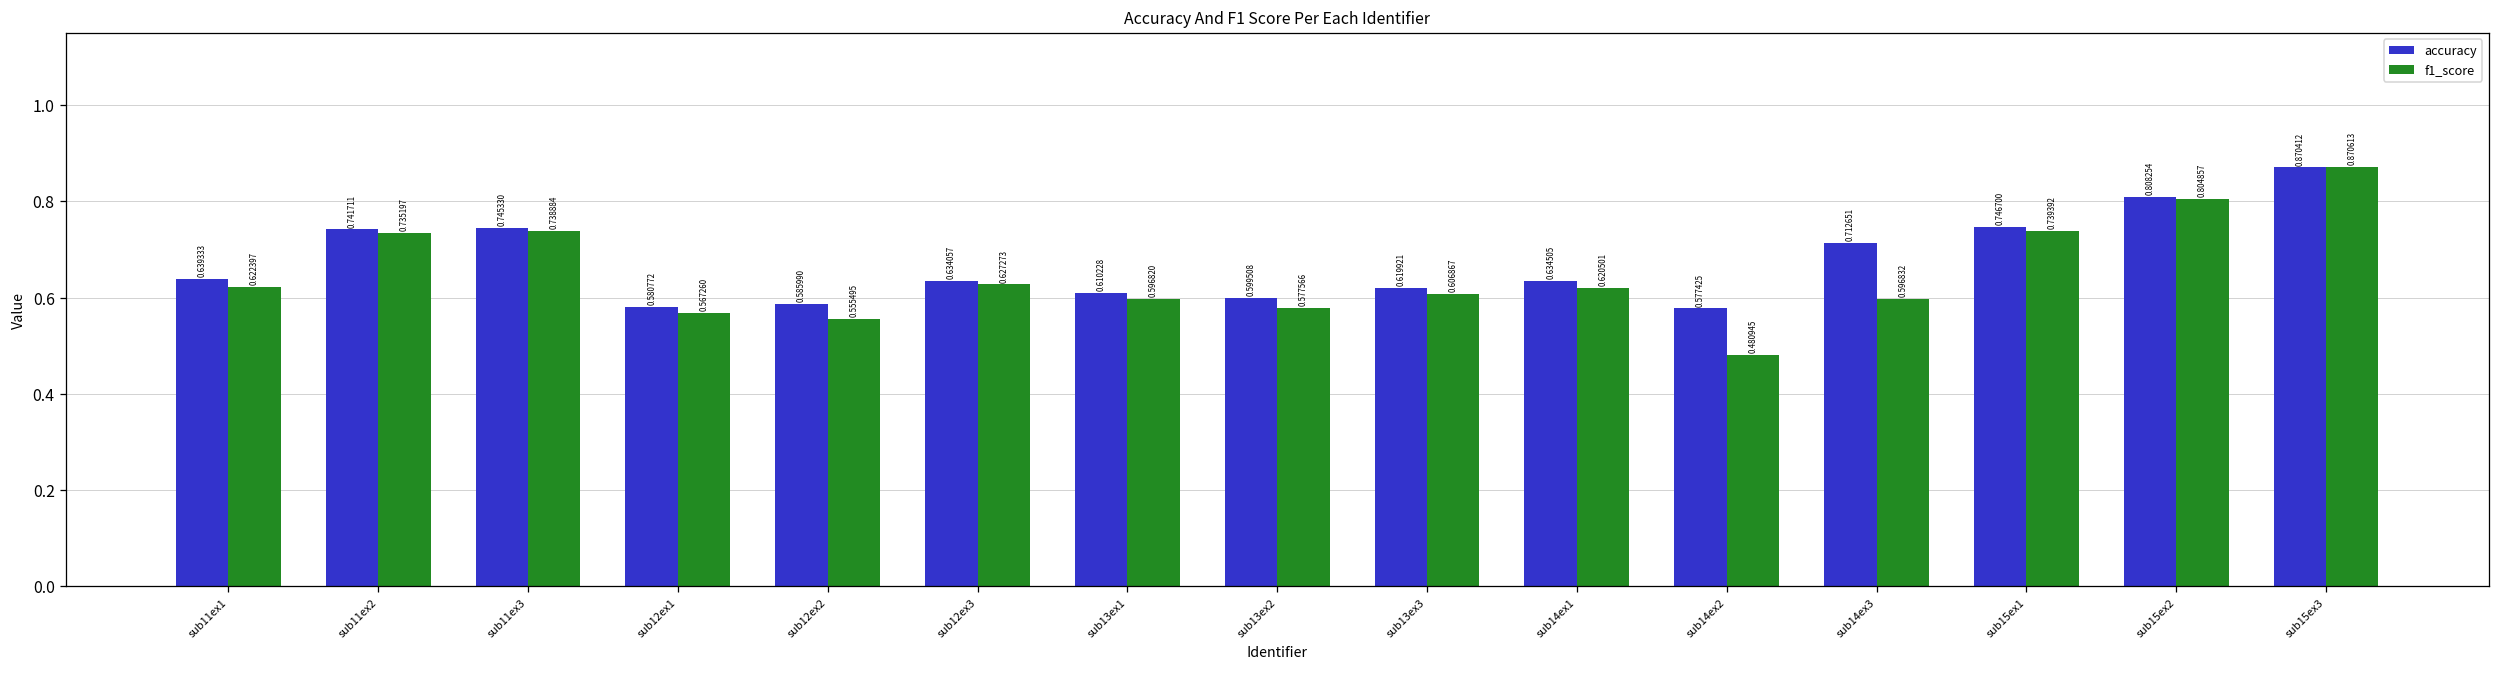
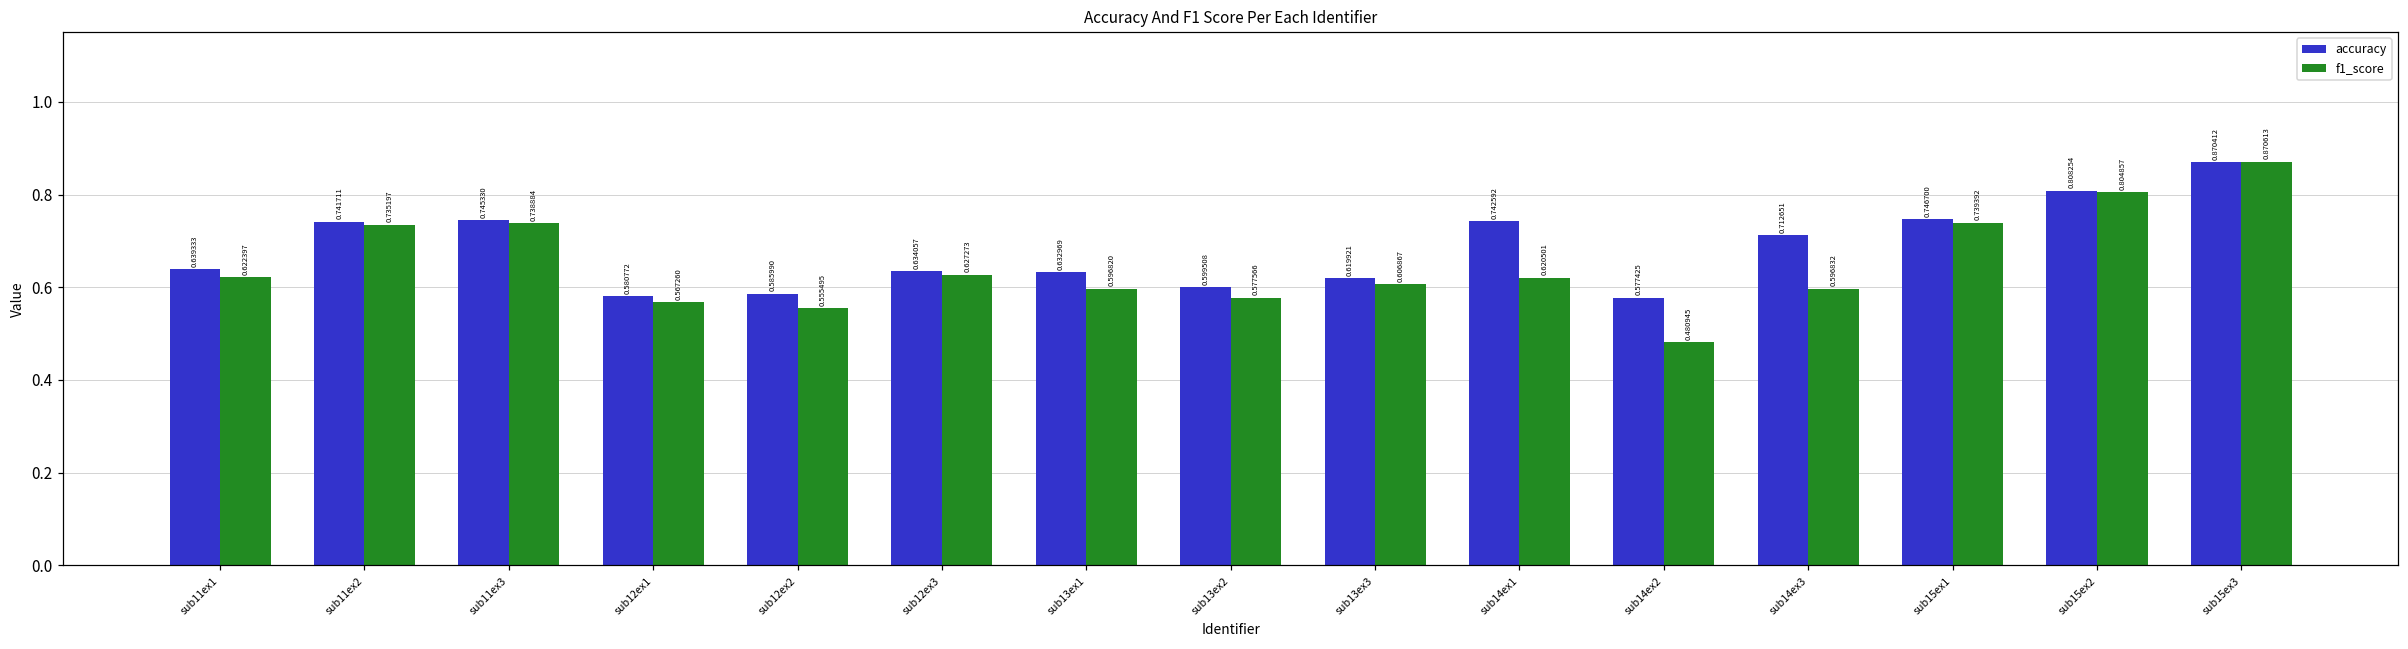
accuracy, sub13ex1: 0.610228 -> 0.632969
accuracy, sub14ex1: 0.634505 -> 0.742592
